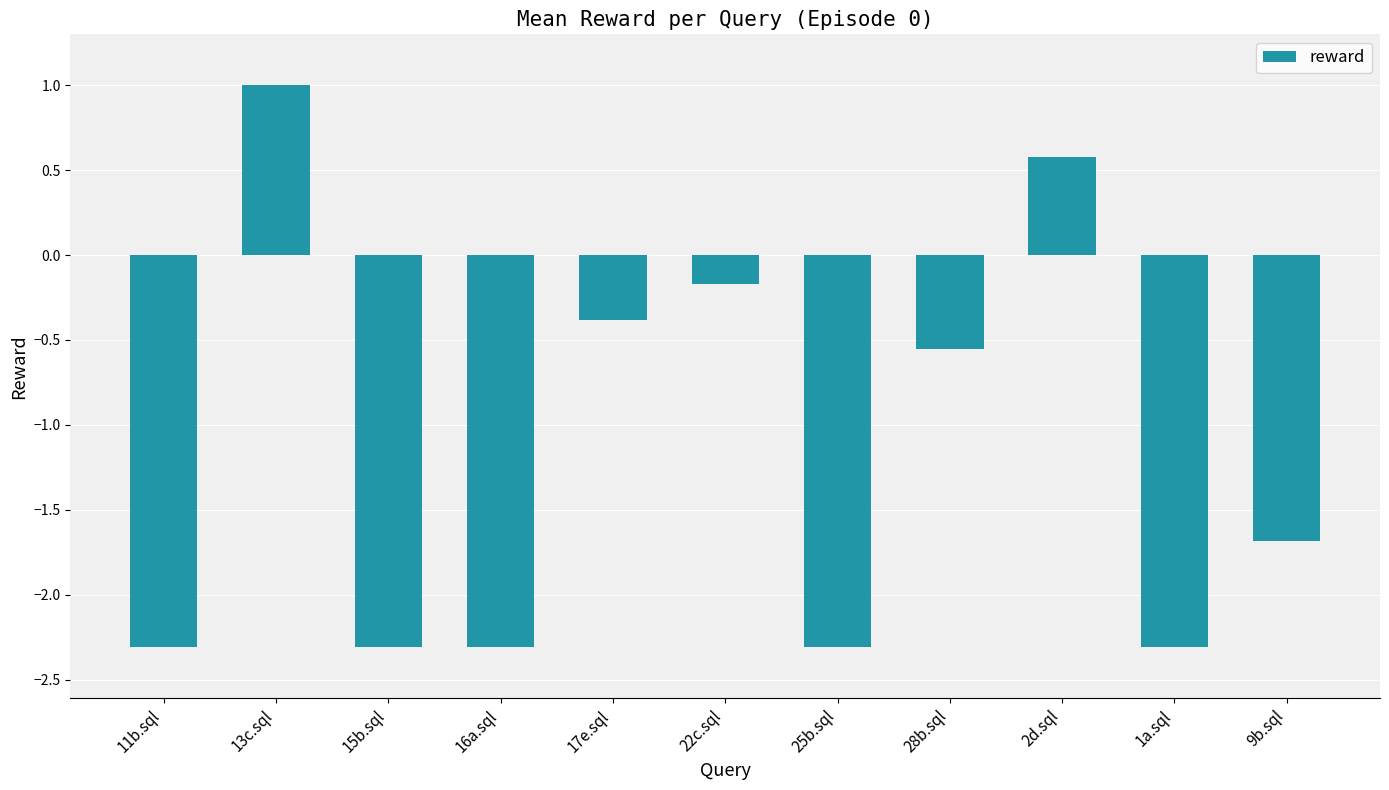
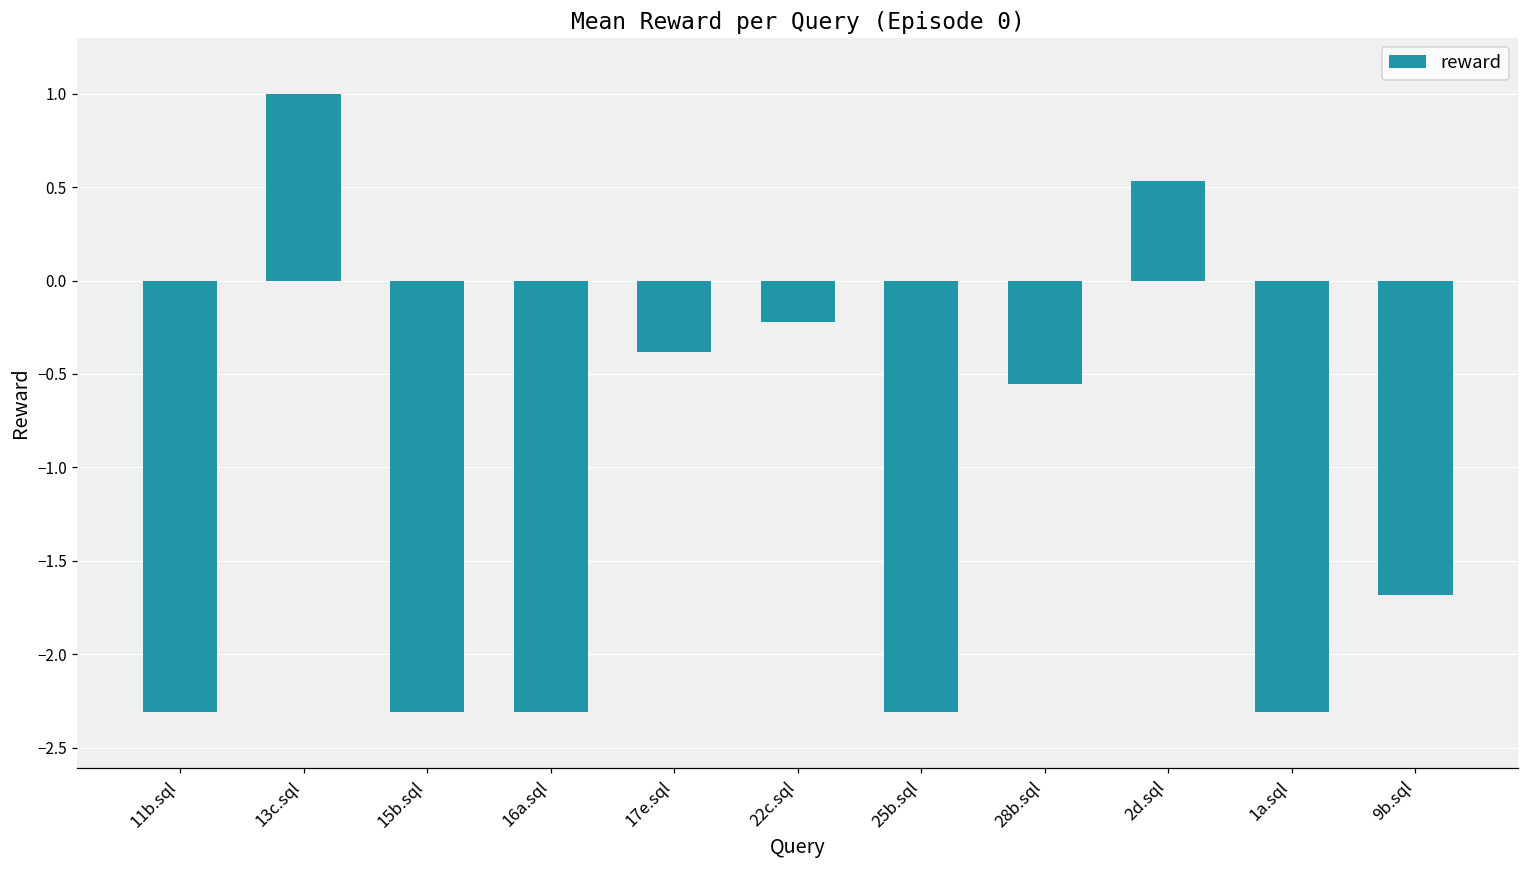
22c.sql: -0.17 -> -0.22
2d.sql: 0.58 -> 0.53
